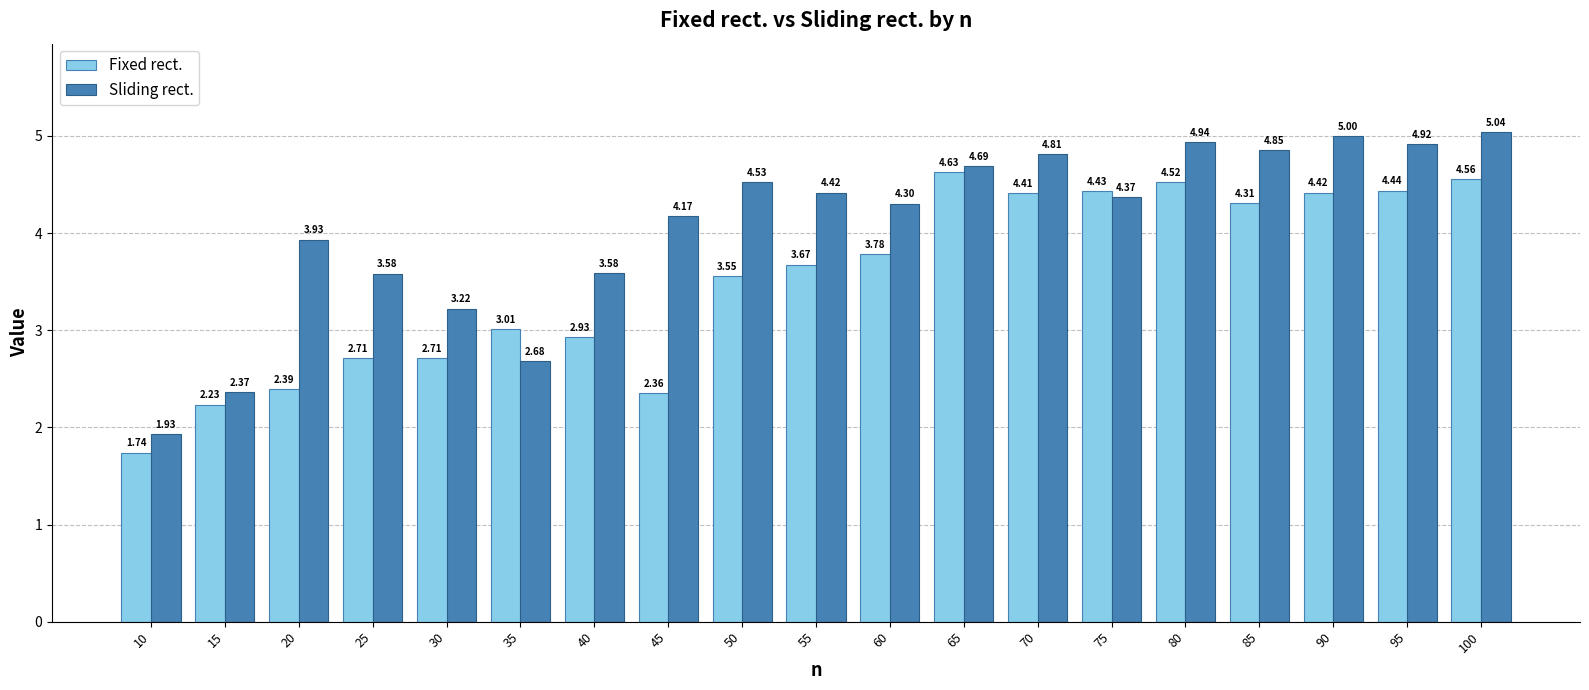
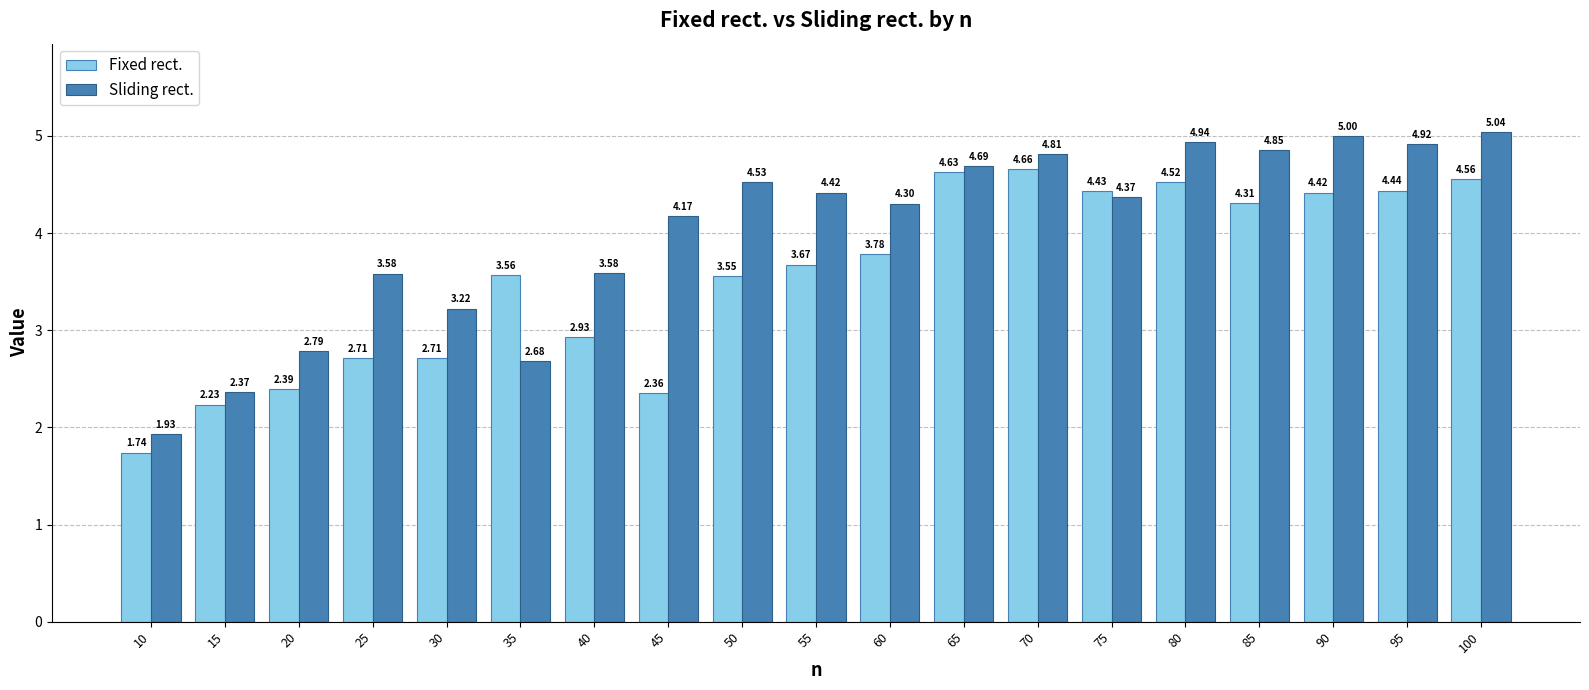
Sliding rect., 20: 3.93 -> 2.79
Fixed rect., 35: 3.01 -> 3.56
Fixed rect., 70: 4.41 -> 4.66
